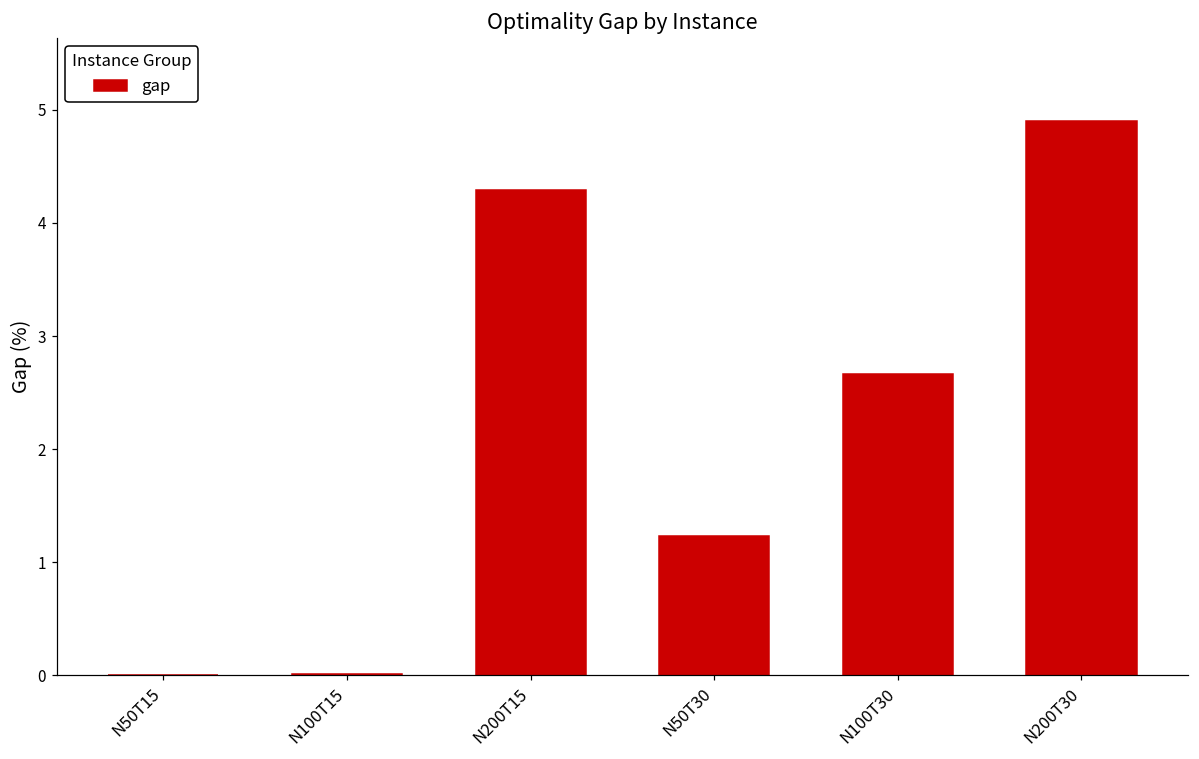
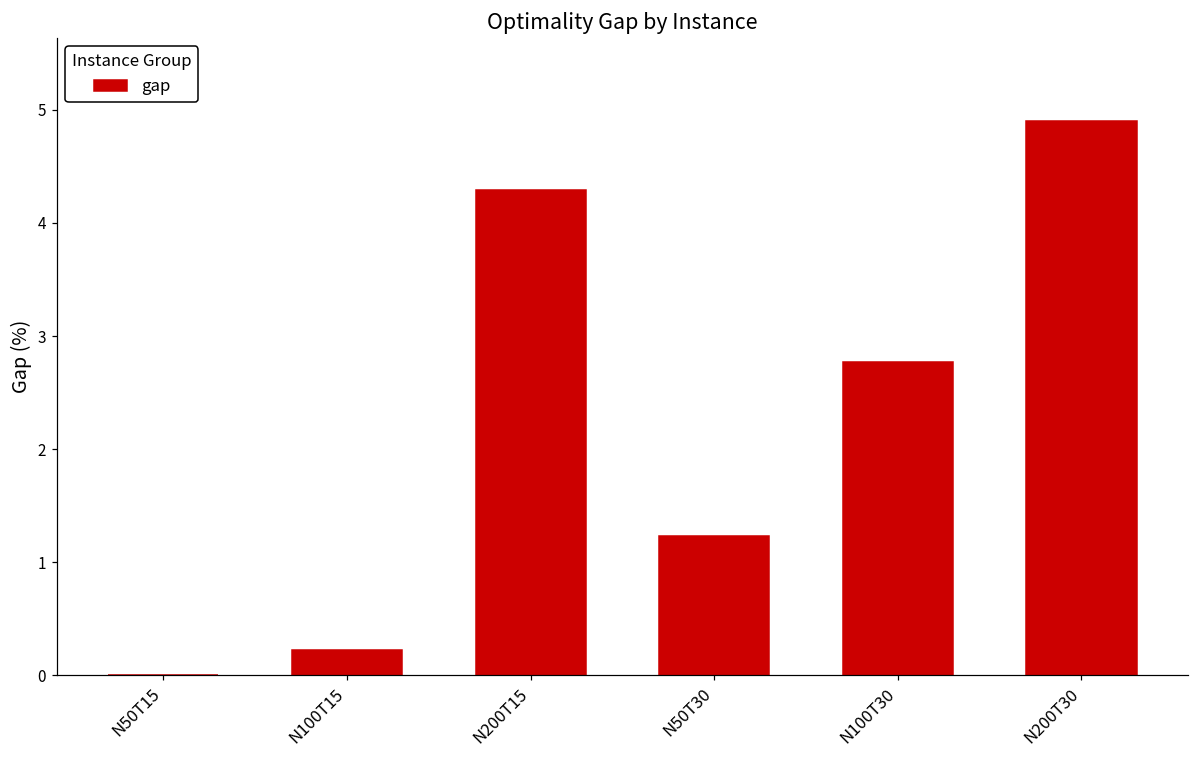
N100T15: 0.01 -> 0.22
N100T30: 2.66 -> 2.77
